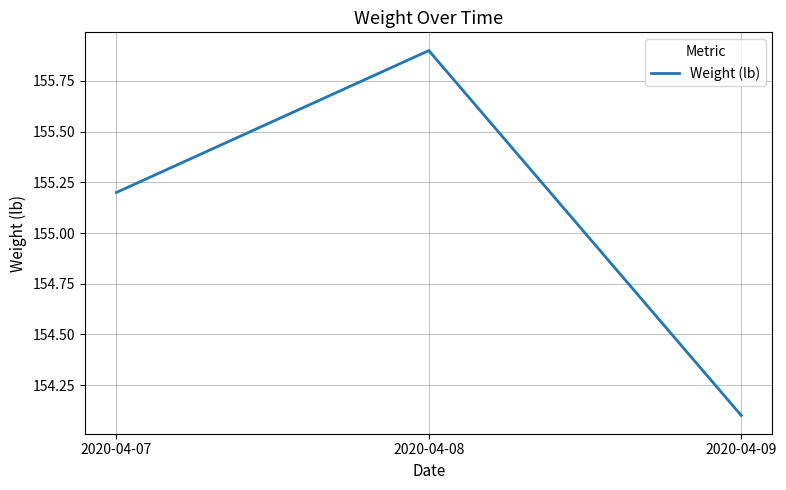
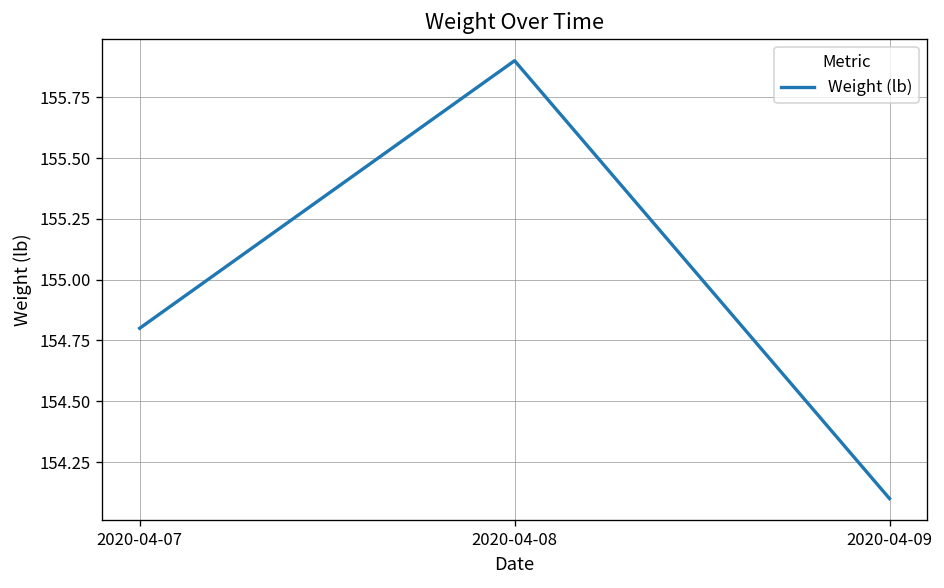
2020-04-07: 155.2 -> 154.8
